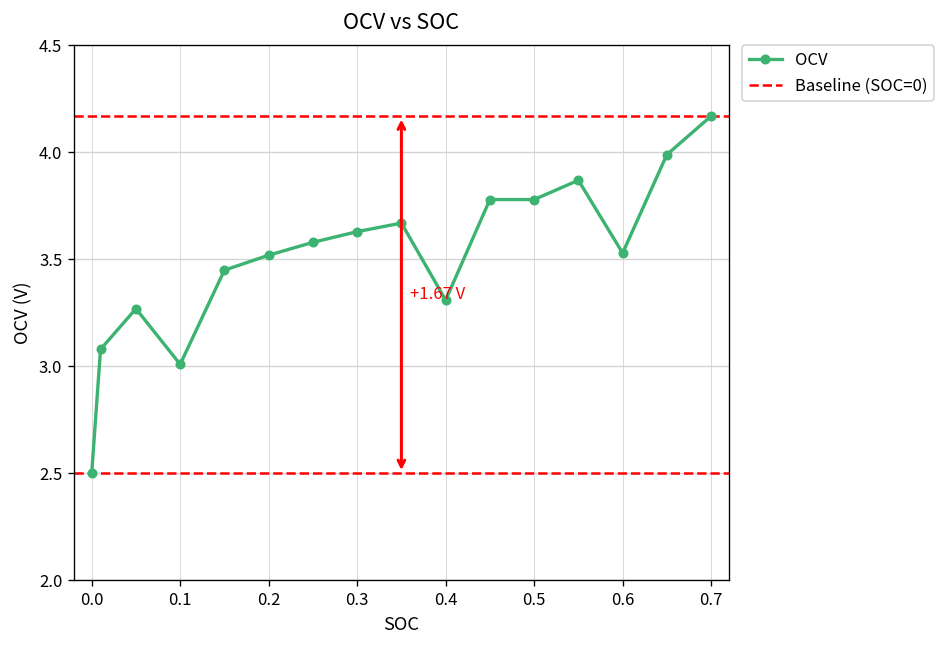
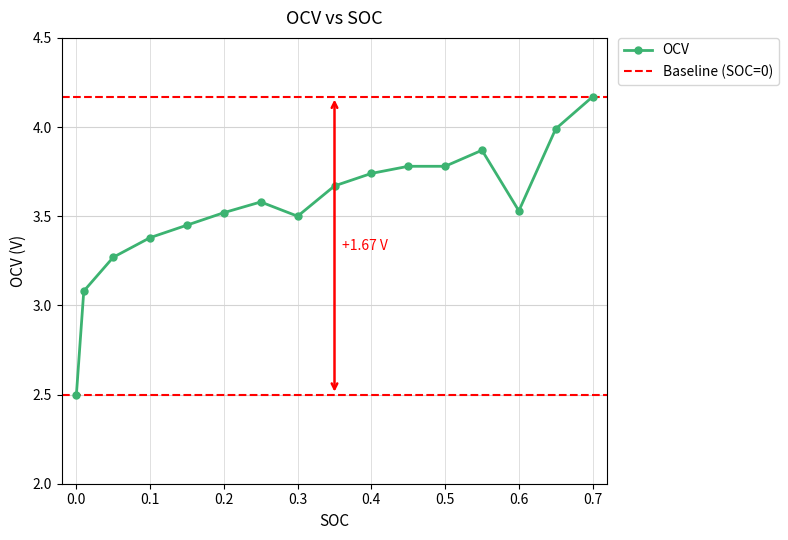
0.1: 3.01 -> 3.38
0.3: 3.63 -> 3.50
0.4: 3.31 -> 3.74
